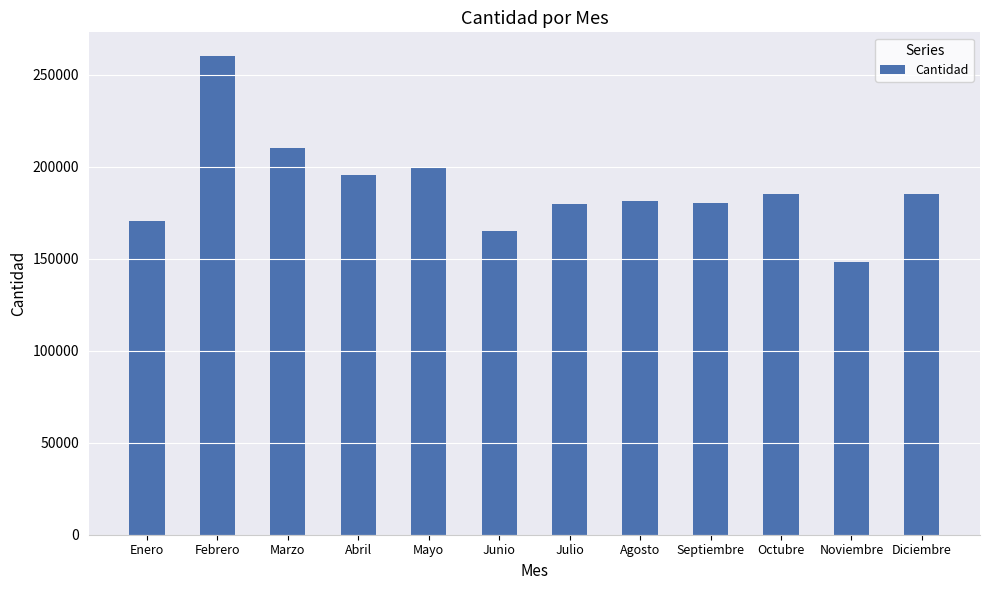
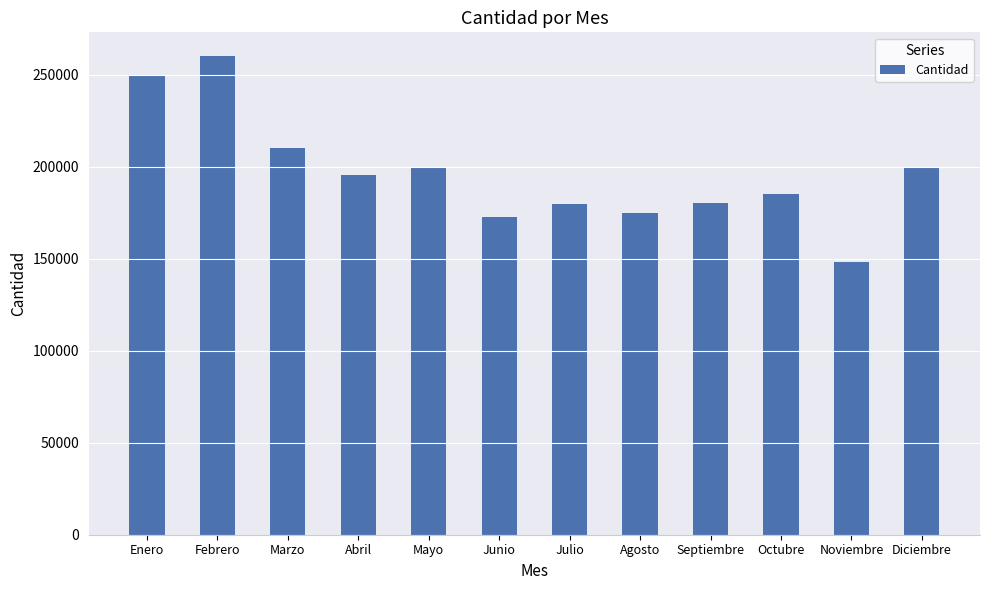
Enero: 170000 -> 250000
Junio: 165000 -> 172000
Agosto: 181000 -> 175000
Diciembre: 185000 -> 200000
